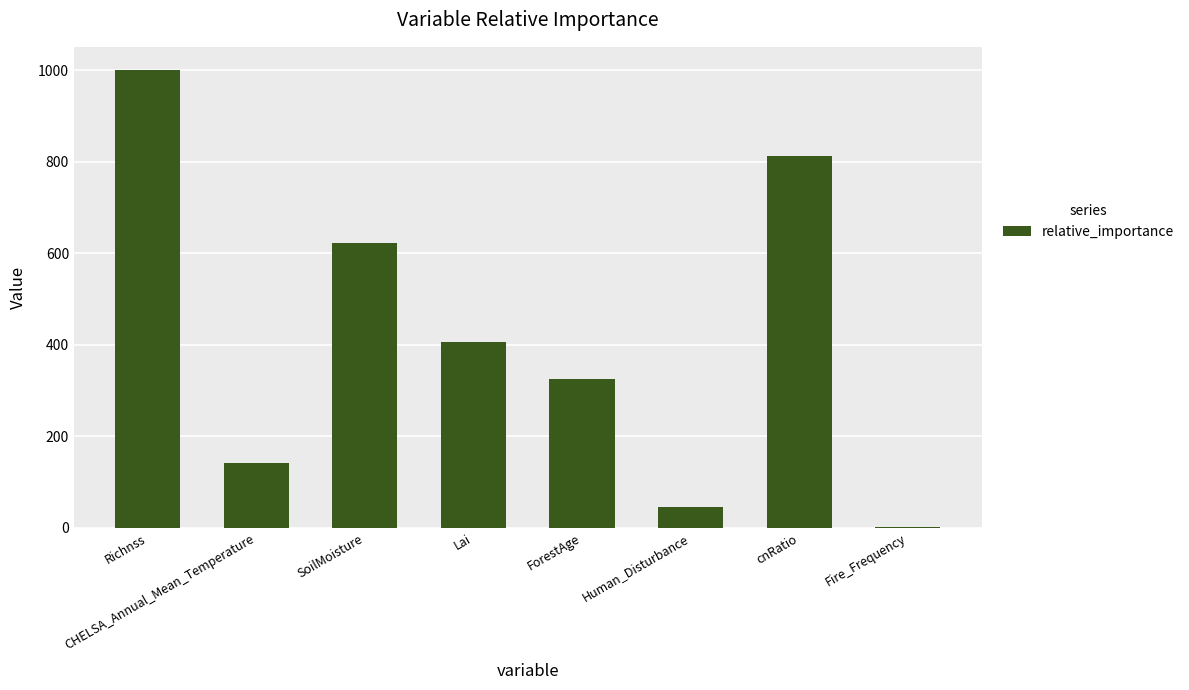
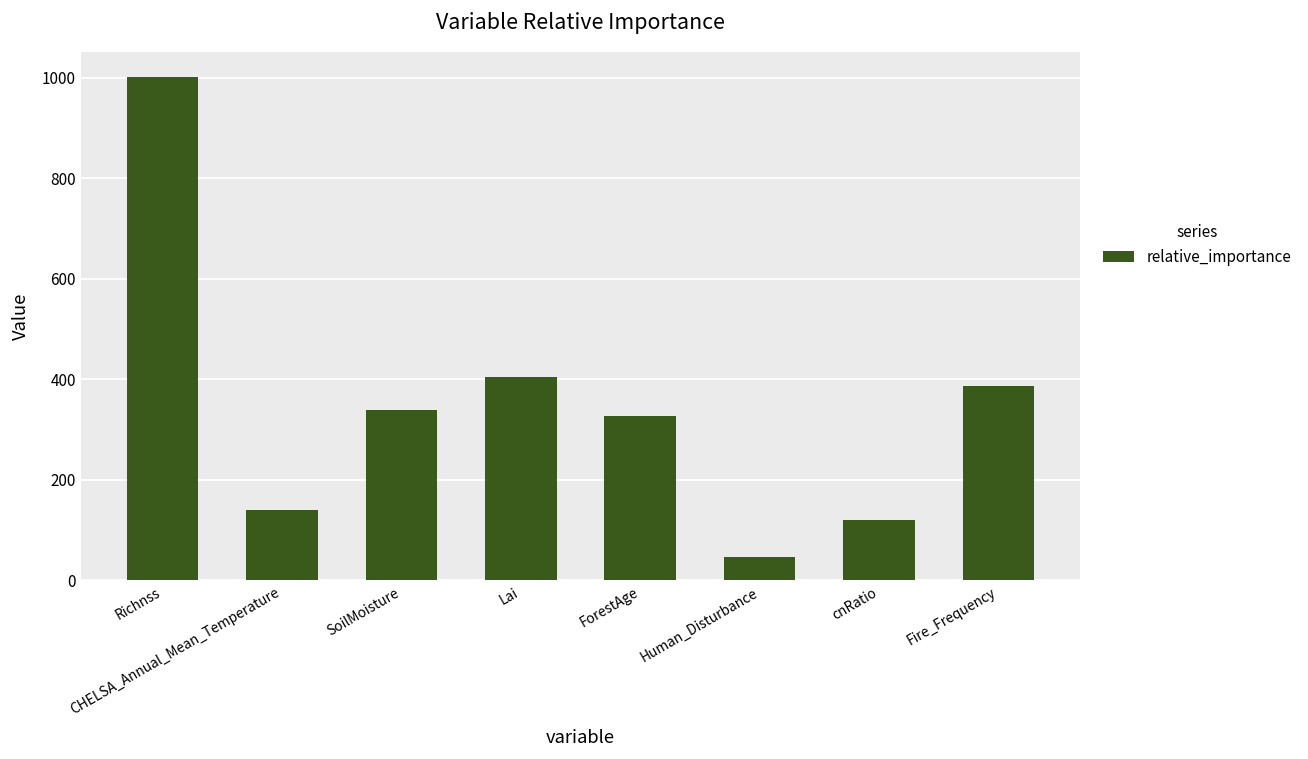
SoilMoisture: 620 -> 340
cnRatio: 810 -> 120
Fire_Frequency: 0 -> 390
